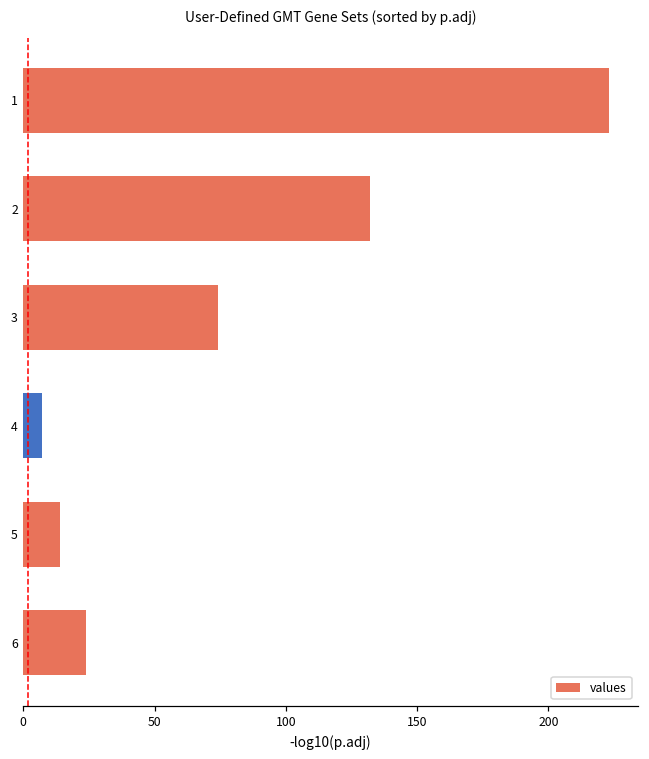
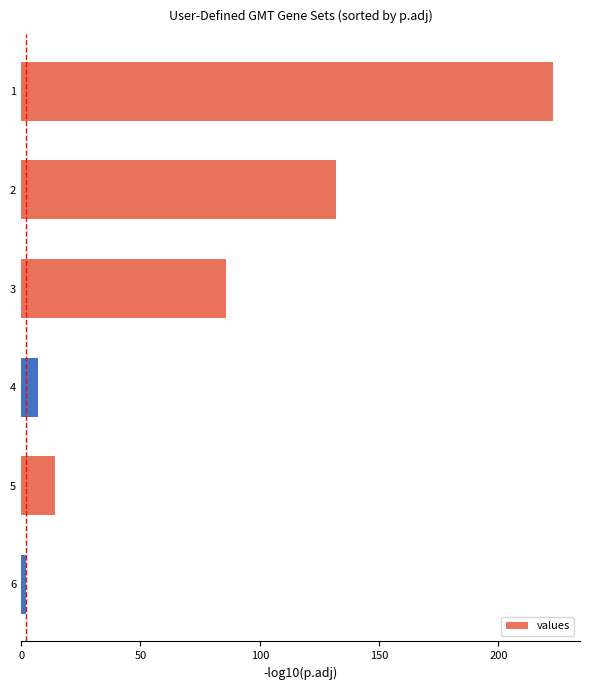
3: 74 -> 86
6: 24 -> 2
